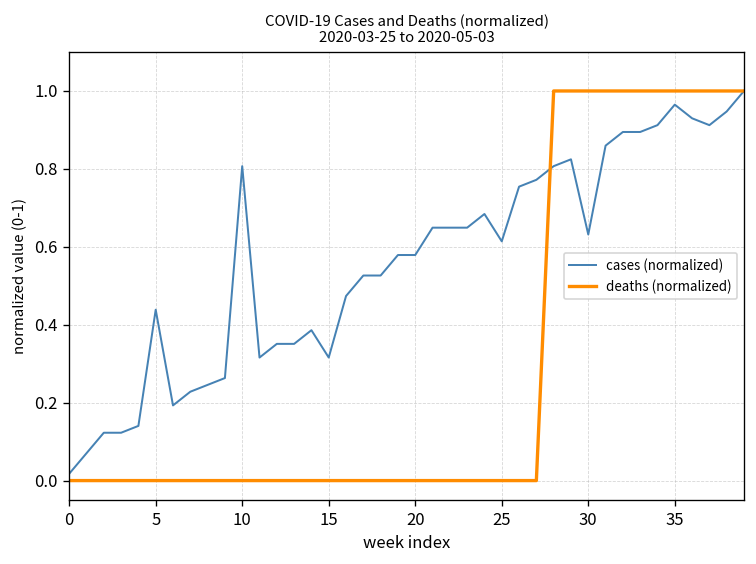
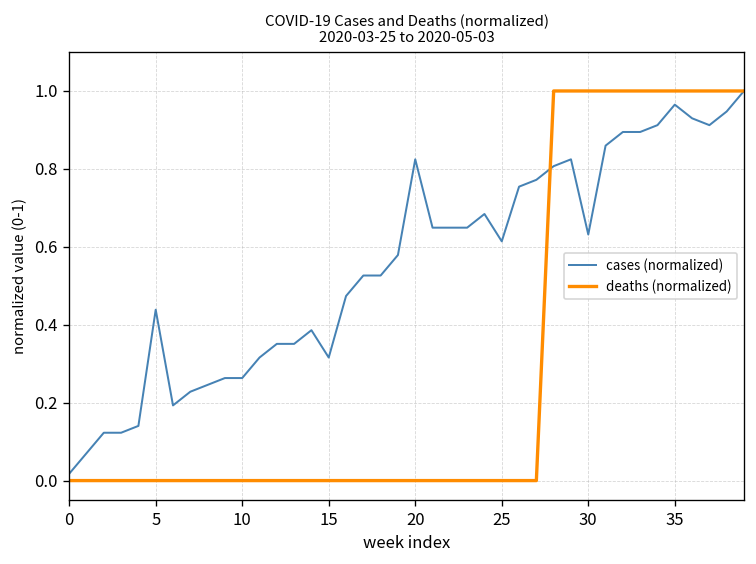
cases (normalized), 10: 0.81 -> 0.26
cases (normalized), 20: 0.58 -> 0.82
